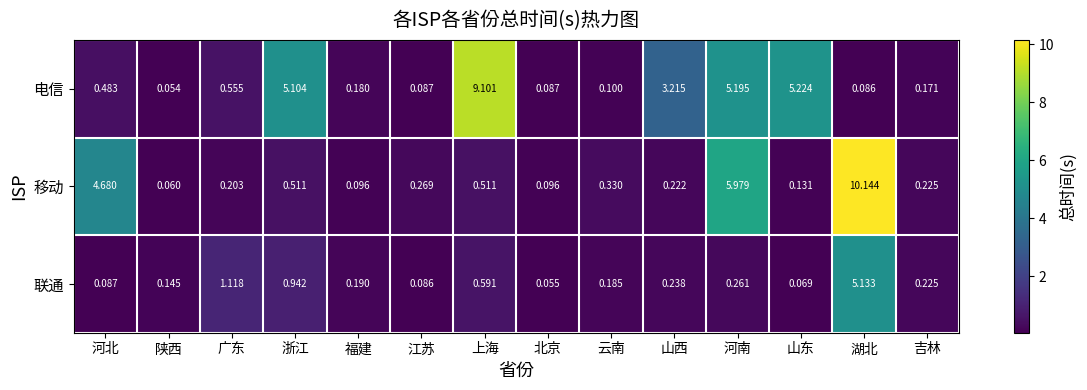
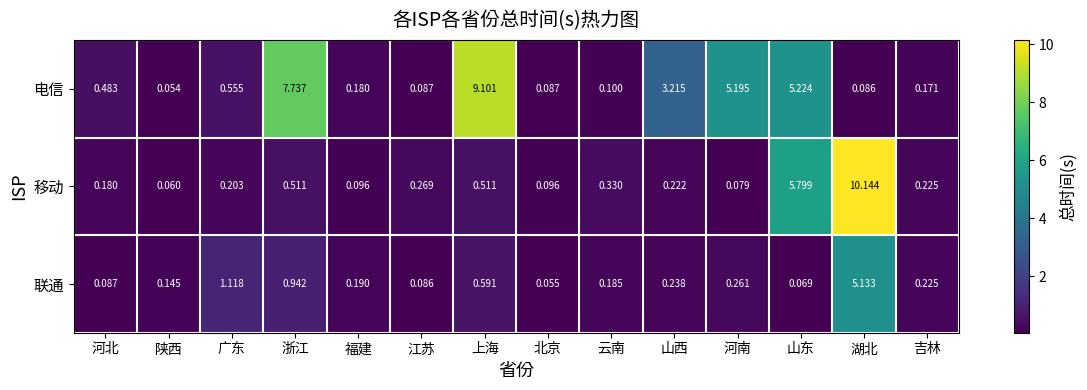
电信, 浙江: 5.104 -> 7.737
移动, 河北: 4.680 -> 0.180
移动, 河南: 5.979 -> 0.079
移动, 山东: 0.131 -> 5.799
